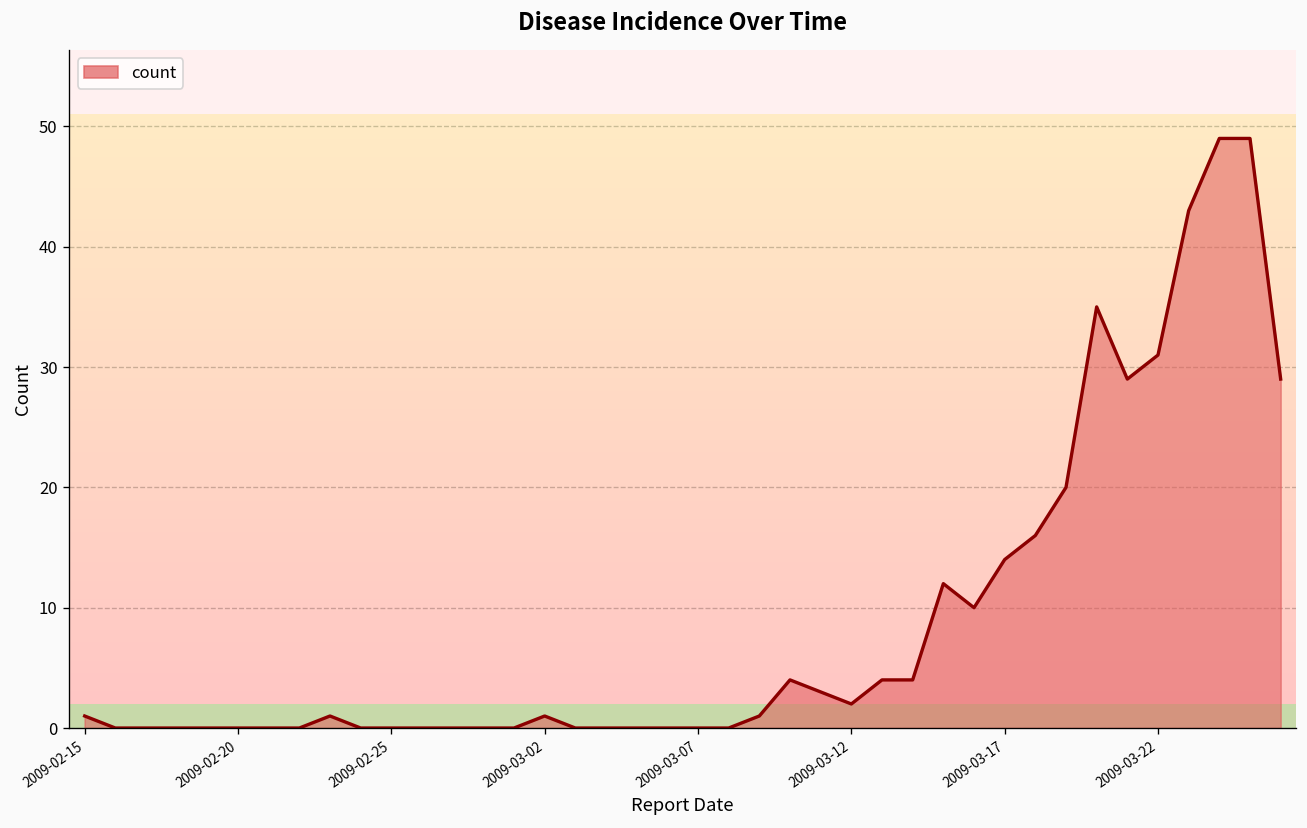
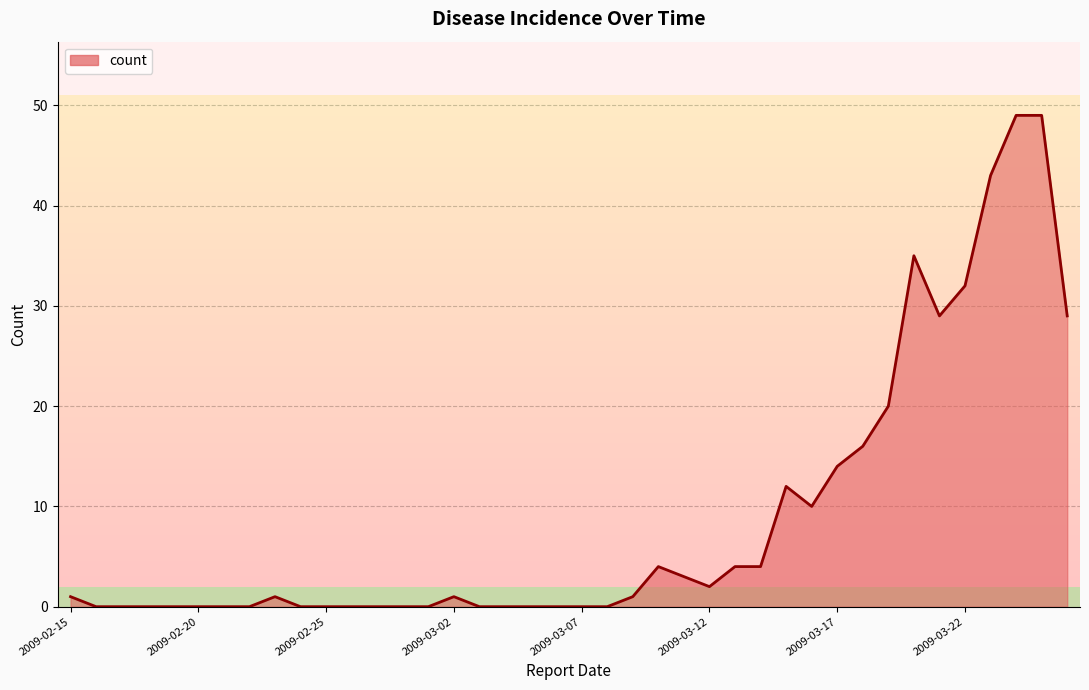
2009-03-22: 31 -> 32
